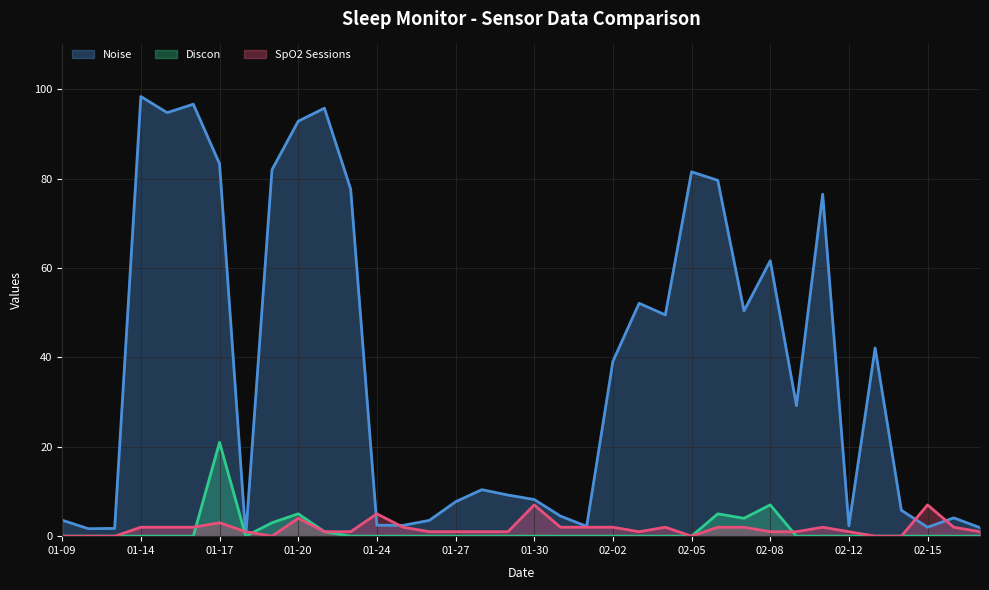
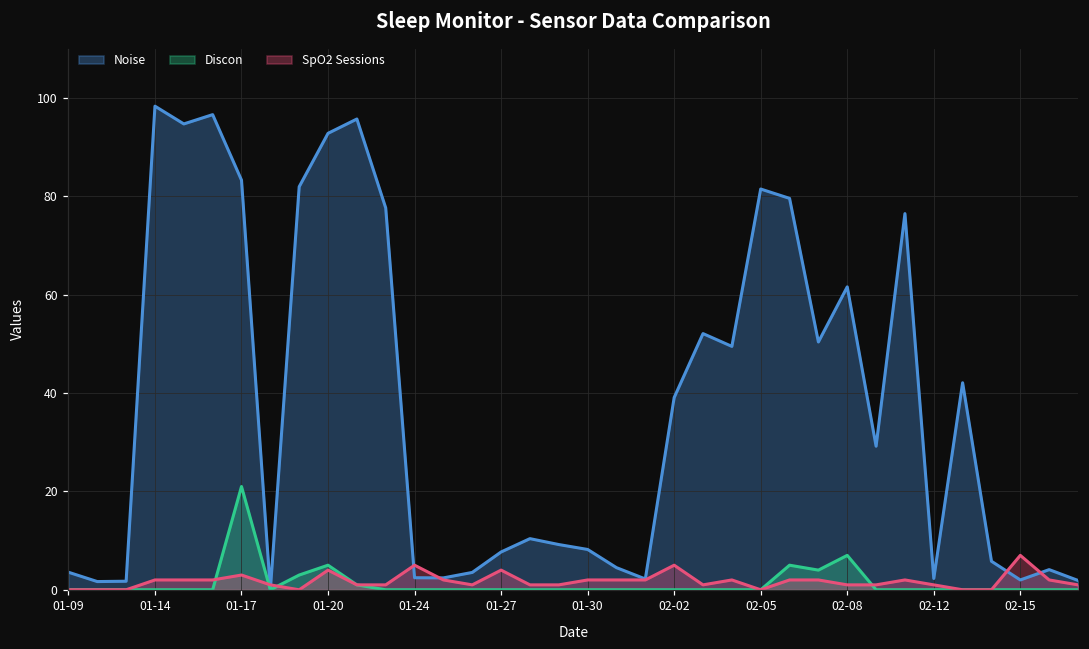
SpO2 Sessions, 01-27: 1 -> 4
SpO2 Sessions, 01-30: 7 -> 2
SpO2 Sessions, 02-02: 2 -> 5
